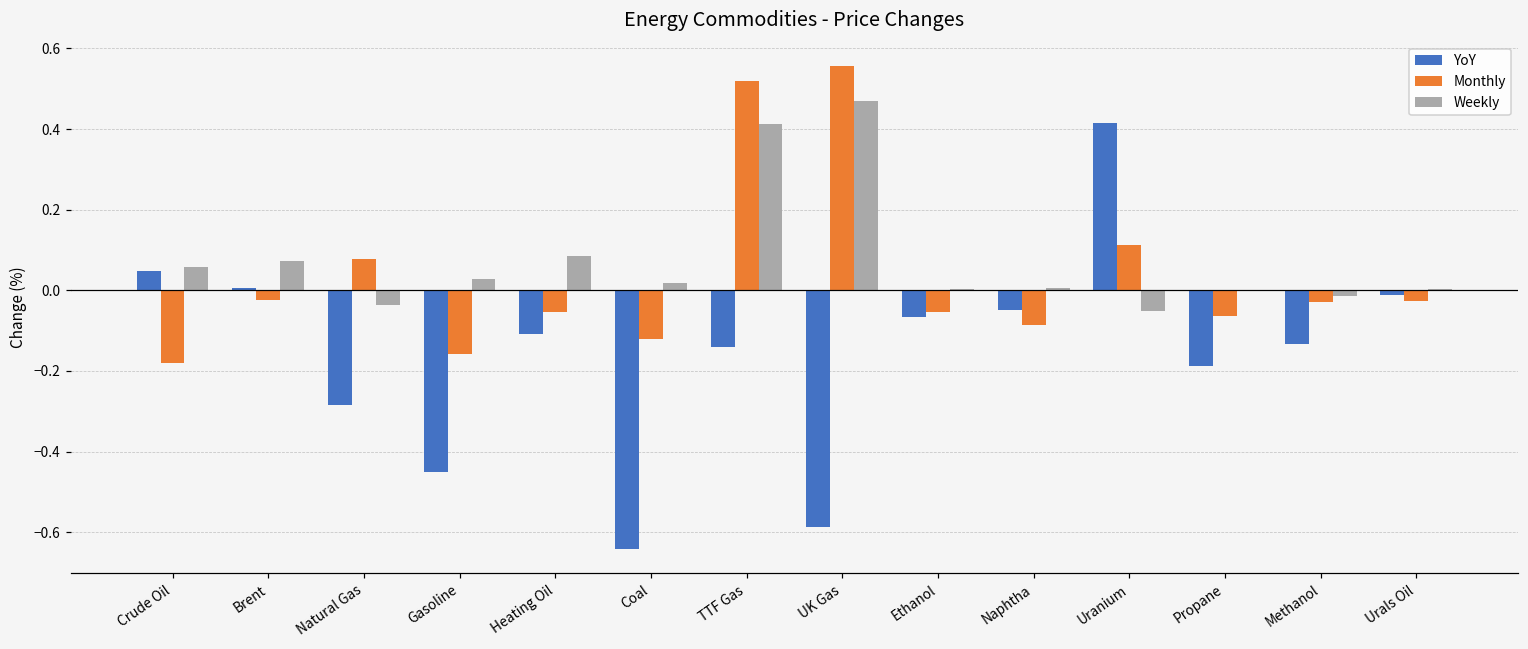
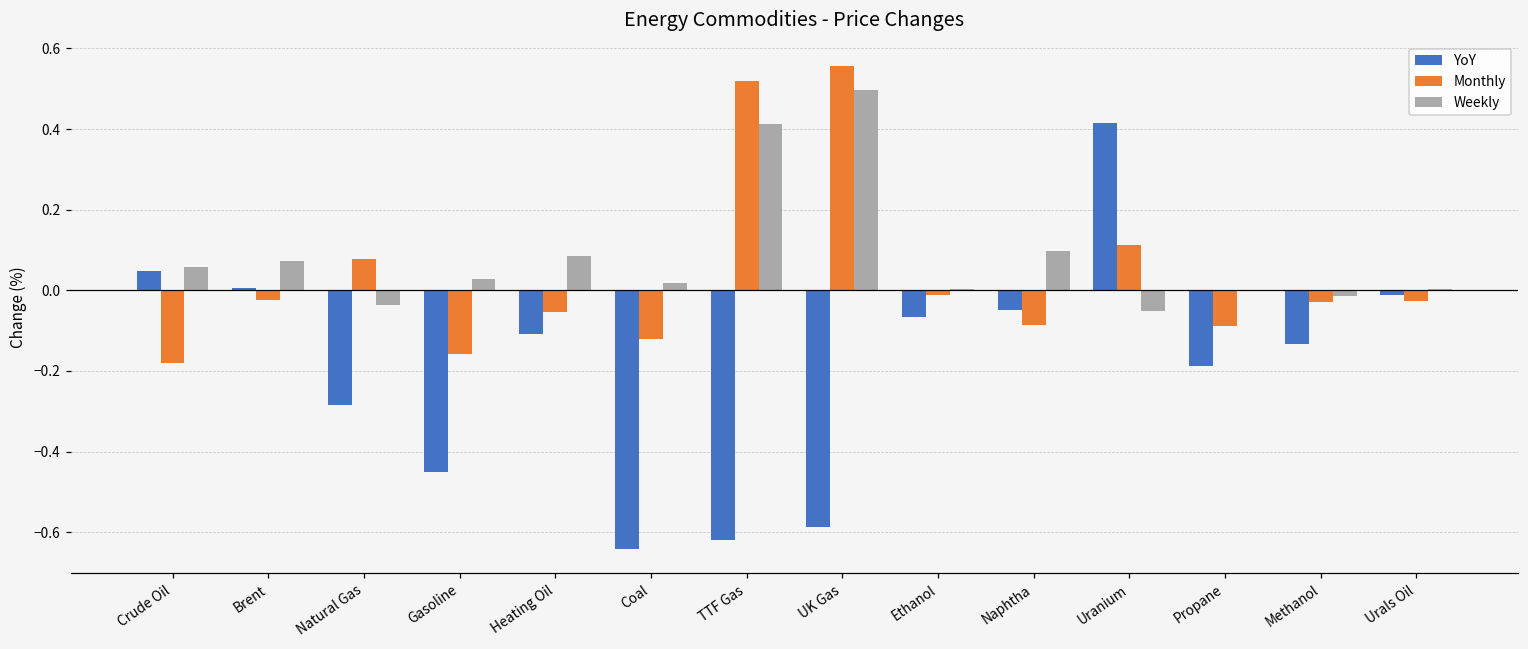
YoY, TTF Gas: -0.14 -> -0.62
Weekly, UK Gas: 0.47 -> 0.50
Monthly, Ethanol: -0.05 -> -0.01
Weekly, Naphtha: 0.01 -> 0.10
Monthly, Propane: -0.06 -> -0.09
